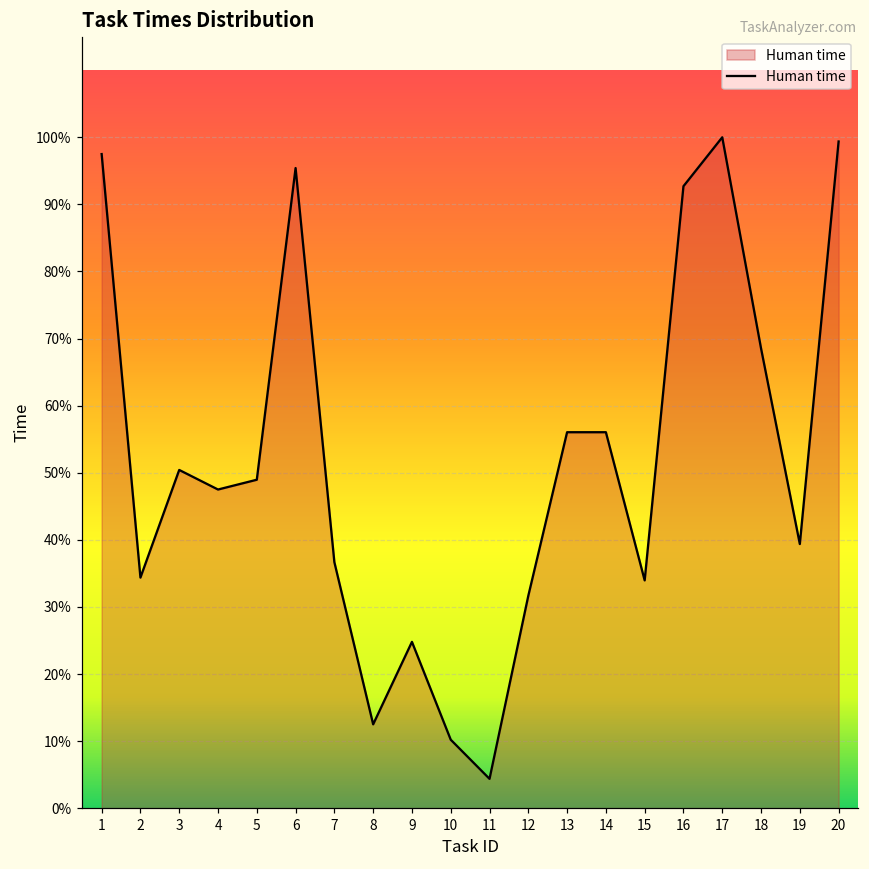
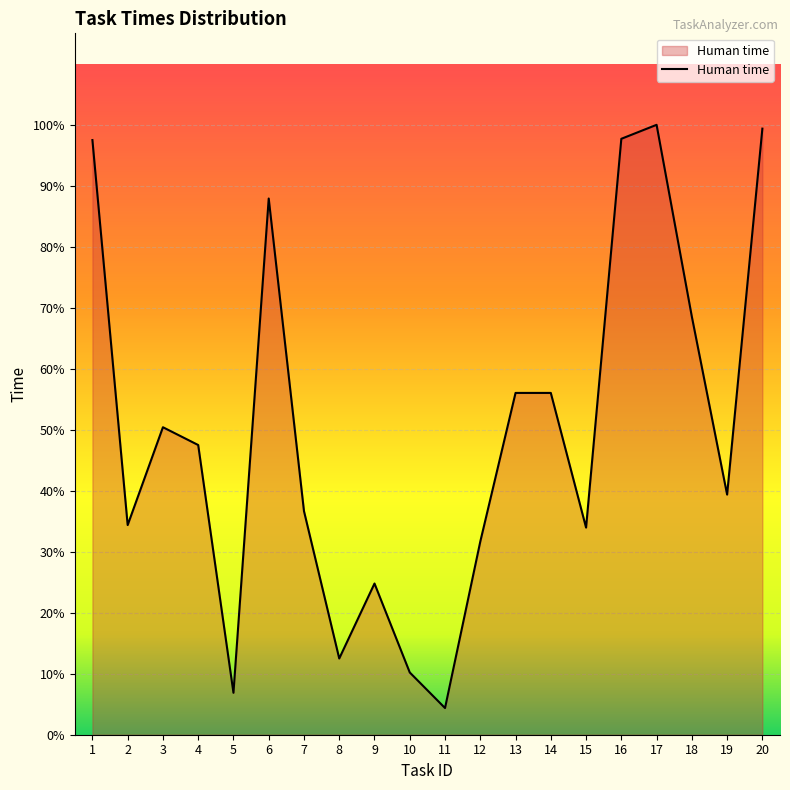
5: 49% -> 7%
6: 95% -> 88%
16: 93% -> 98%
